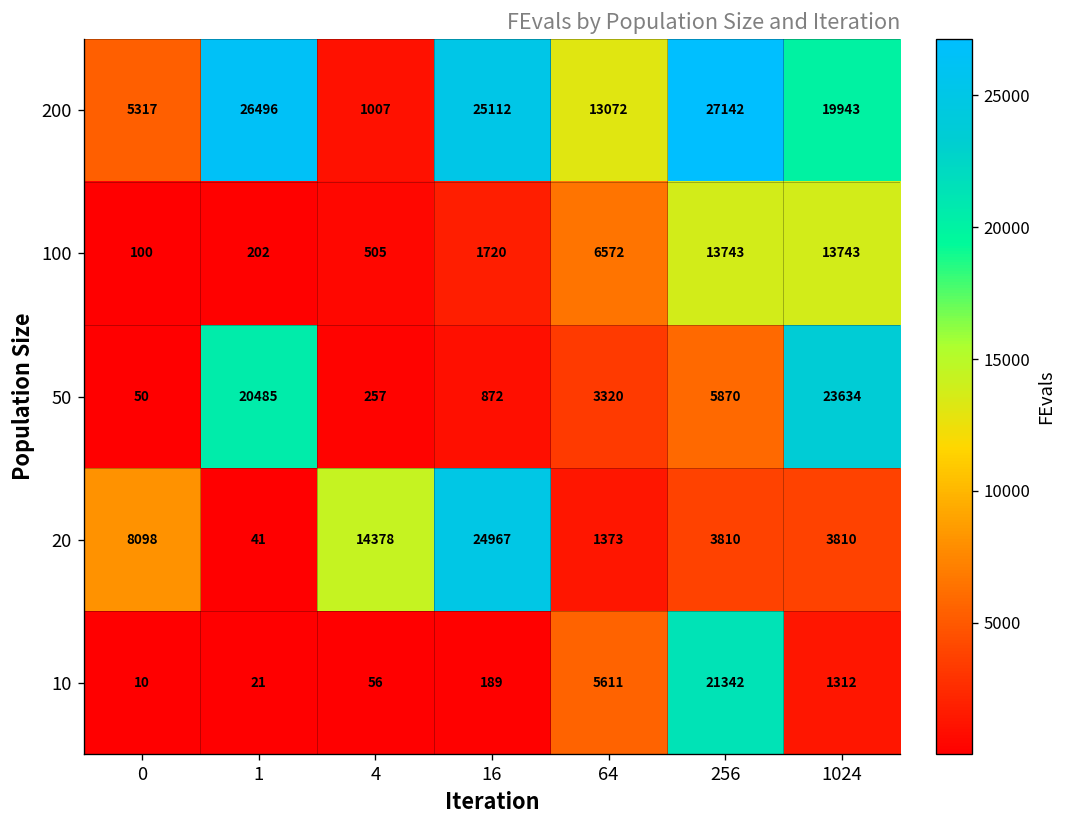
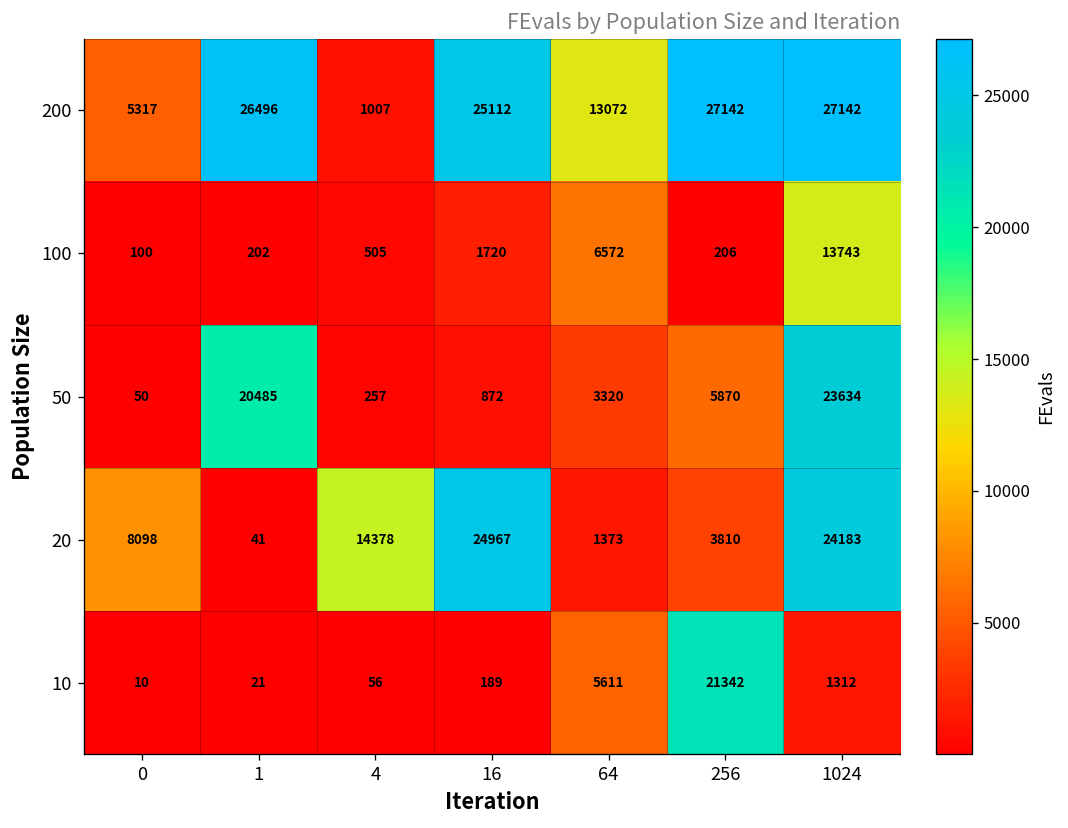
200, 1024: 19943 -> 27142
100, 256: 13743 -> 206
20, 1024: 3810 -> 24183
